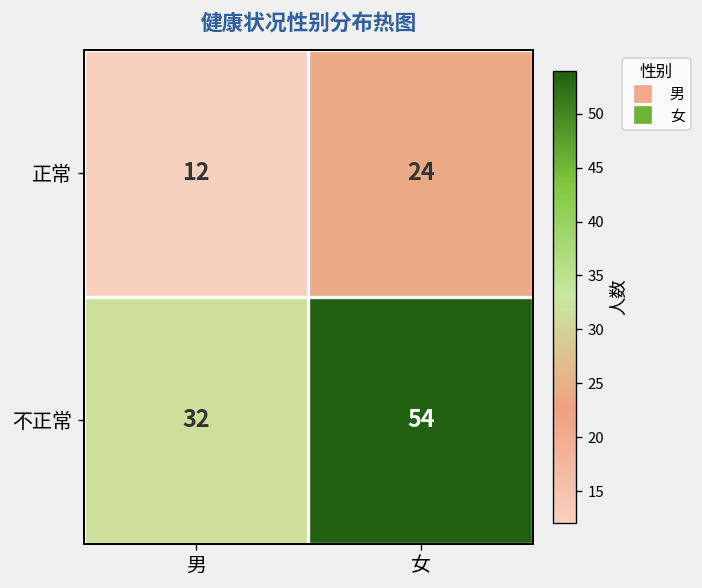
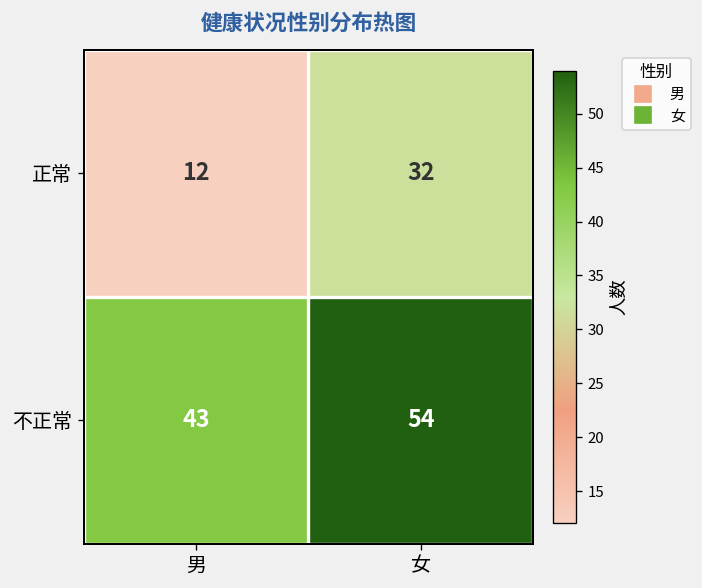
正常, 女: 24 -> 32
不正常, 男: 32 -> 43
